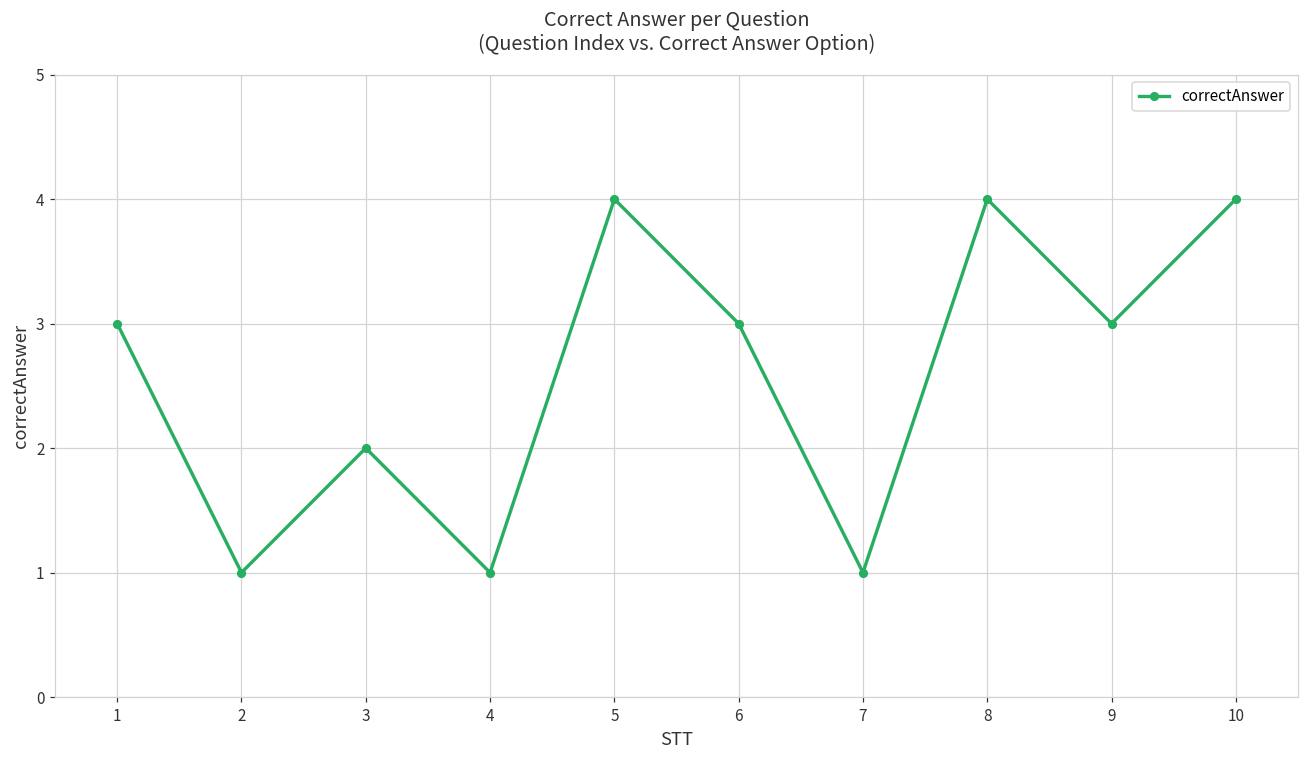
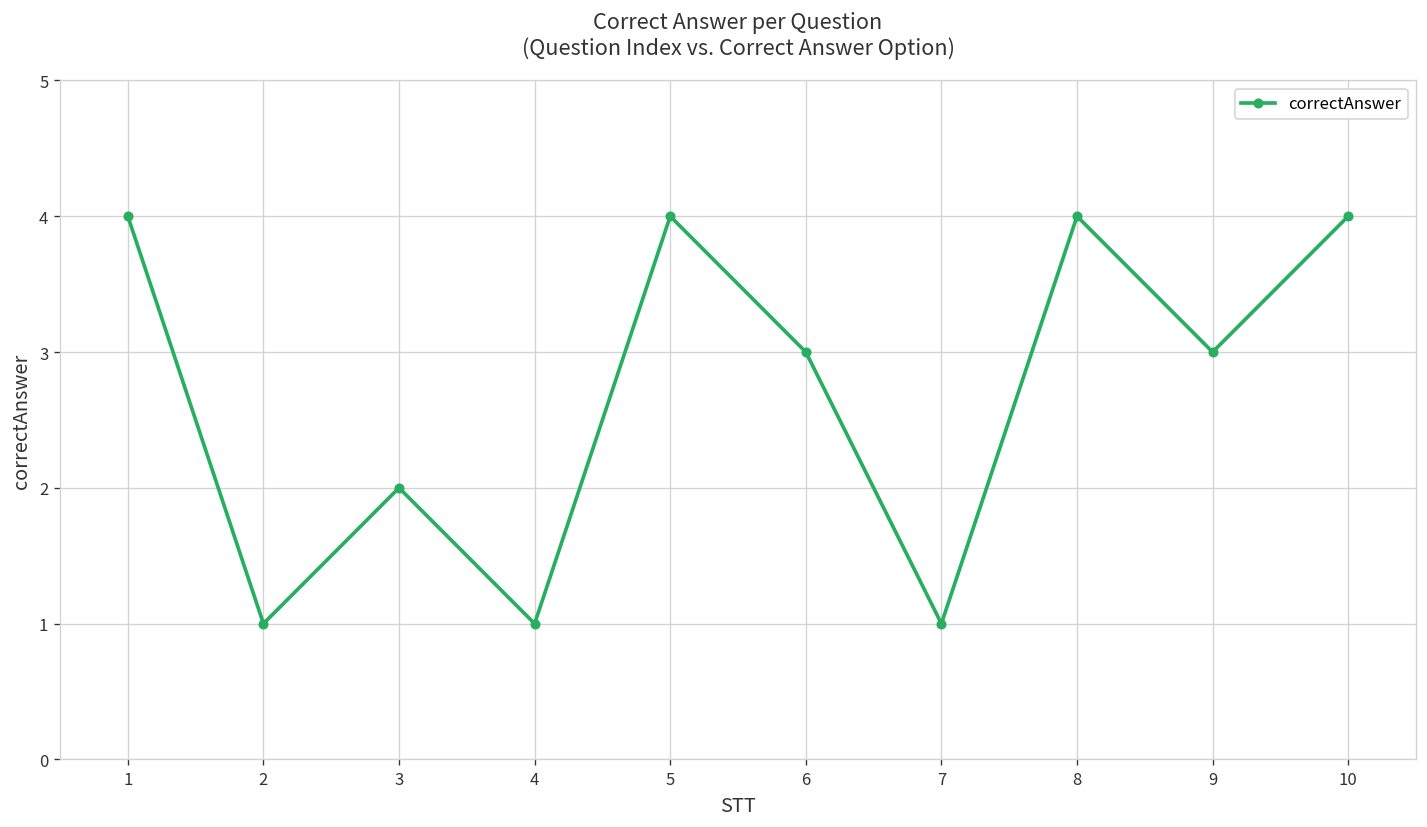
1: 3 -> 4
